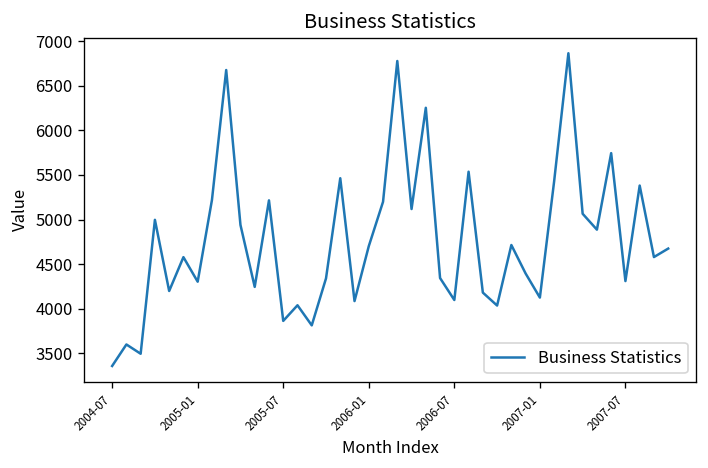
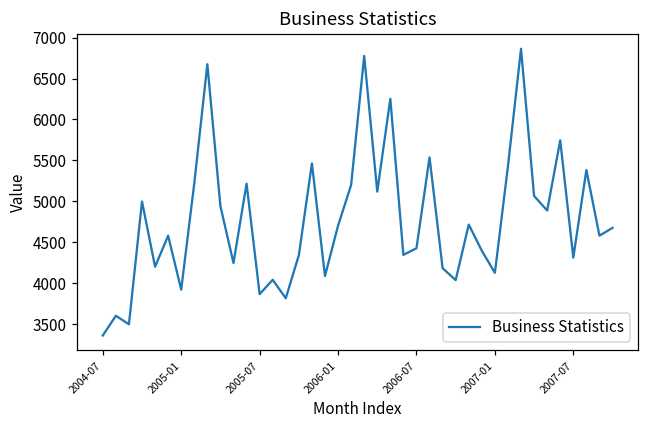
2005-01: 4300 -> 3900
2006-07: 4100 -> 4400
